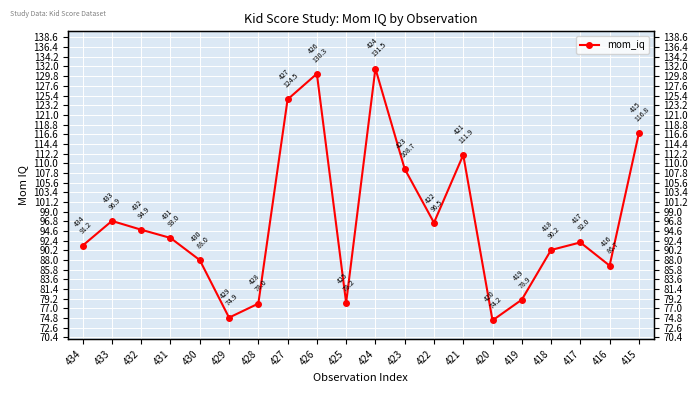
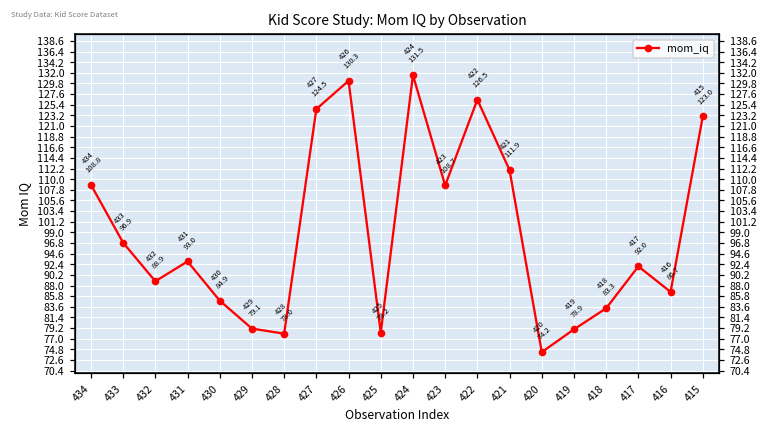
434: 91.2 -> 108.8
432: 94.9 -> 88.9
430: 88.0 -> 84.9
429: 74.9 -> 79.1
422: 96.5 -> 126.5
418: 90.2 -> 83.3
415: 116.8 -> 123.0
